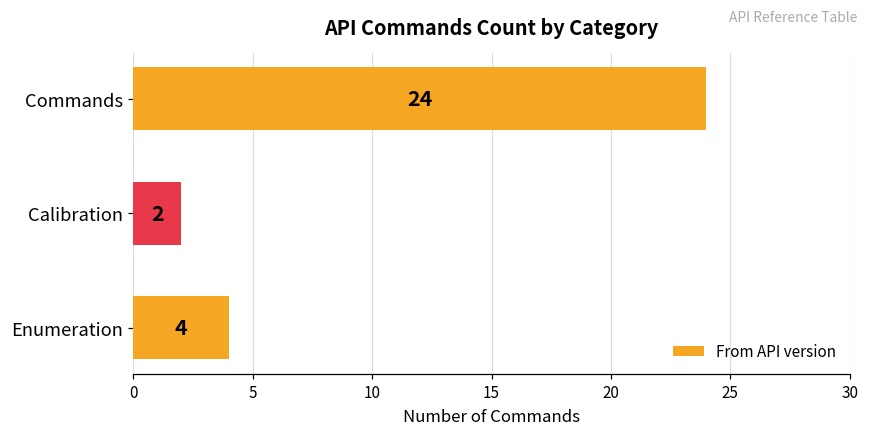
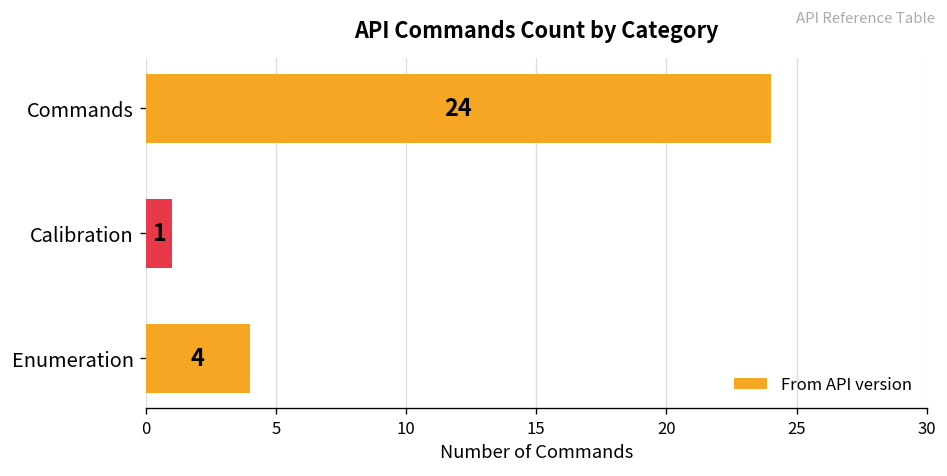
Calibration: 2 -> 1
